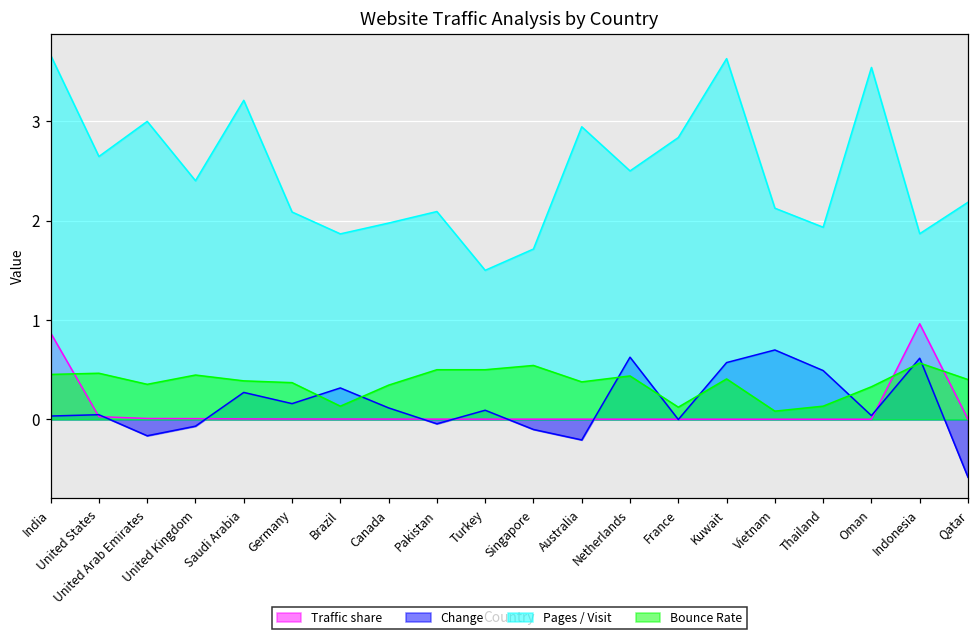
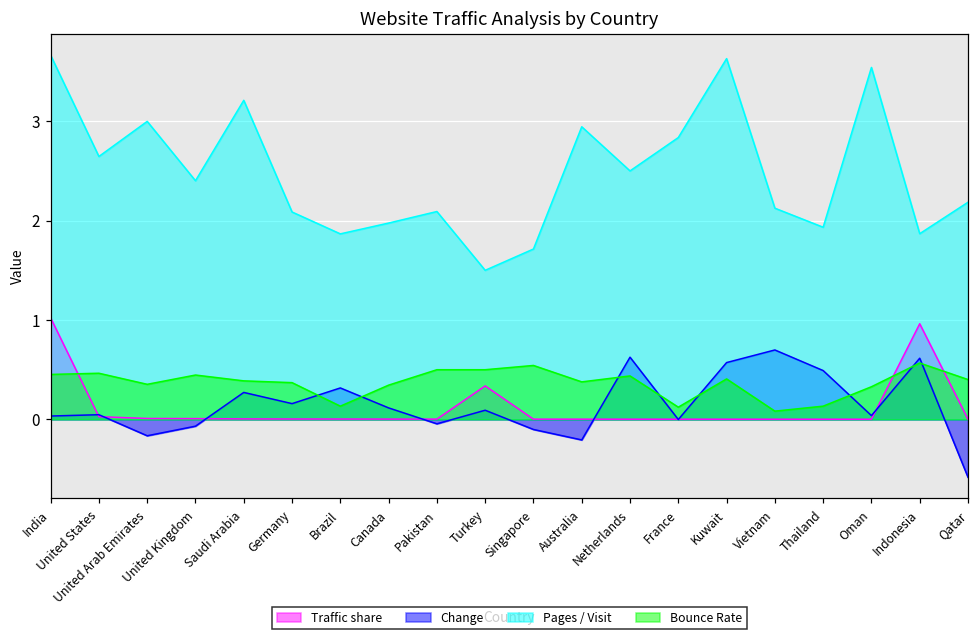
Traffic share, India: 0.9 -> 1.0
Traffic share, Turkey: 0.0 -> 0.3
